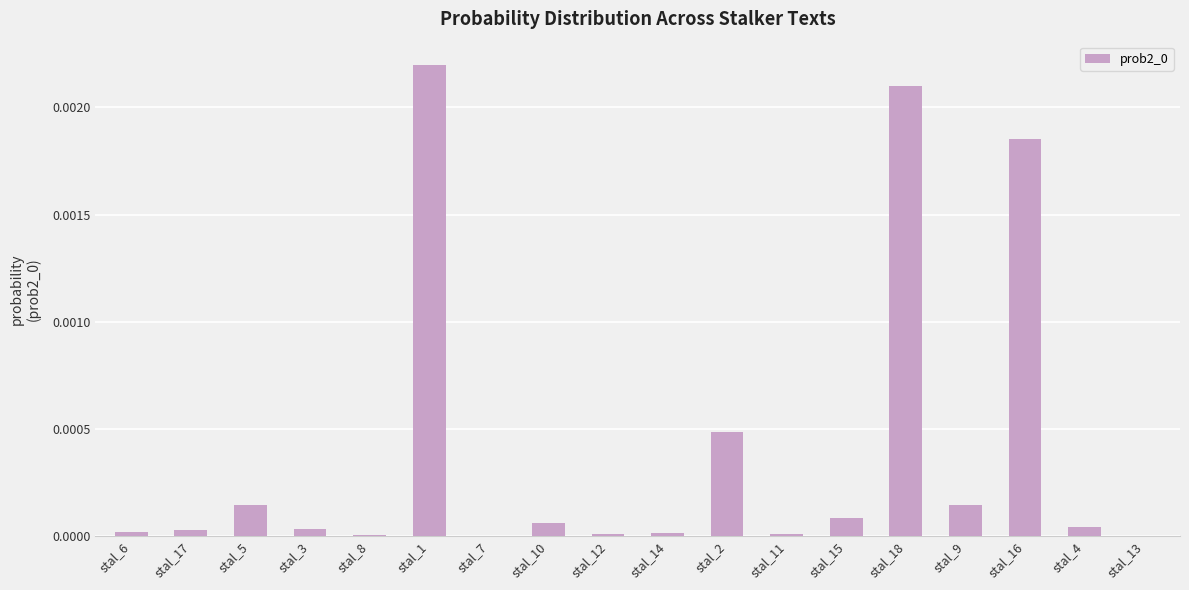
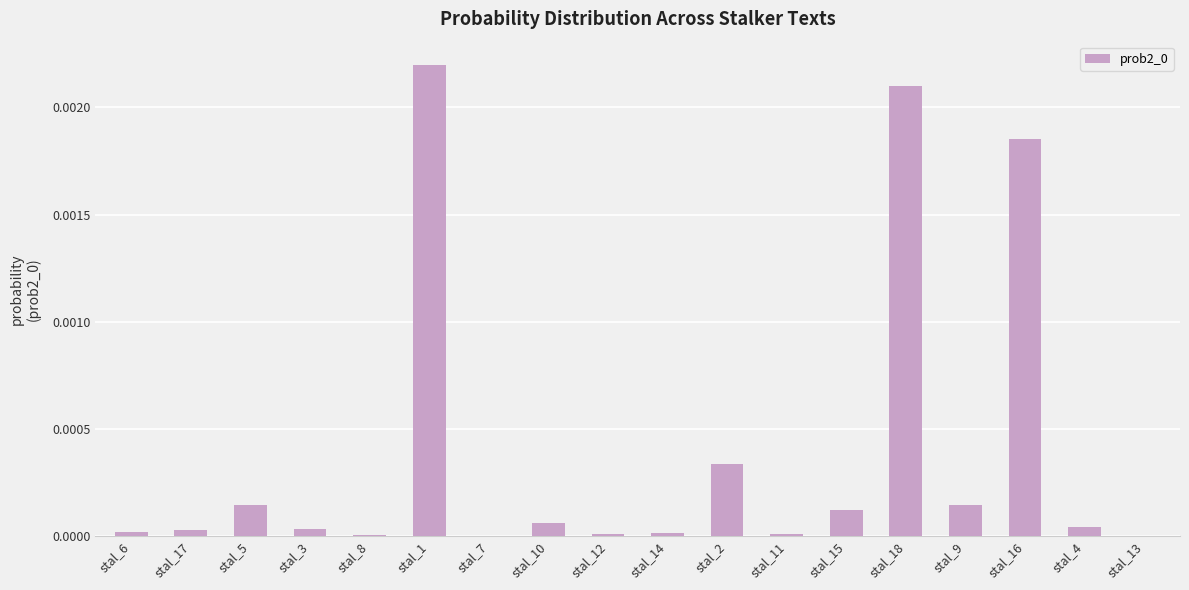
stal_2: 0.00049 -> 0.00034
stal_15: 0.00008 -> 0.00012
